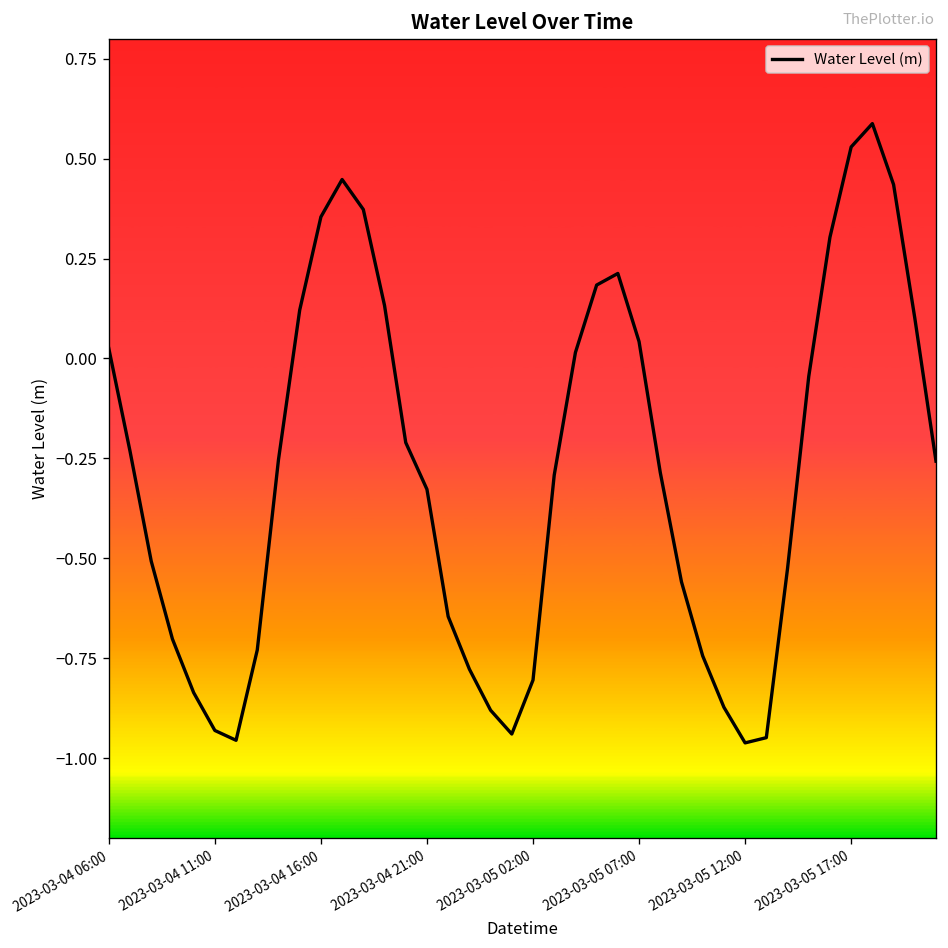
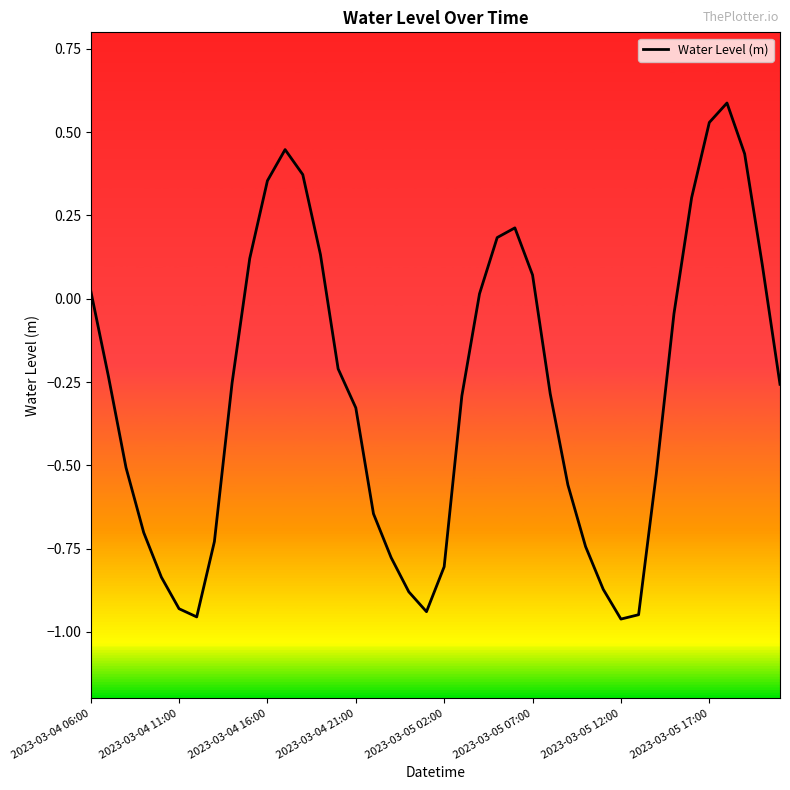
2023-03-05 07:00: 0.04 -> 0.07
